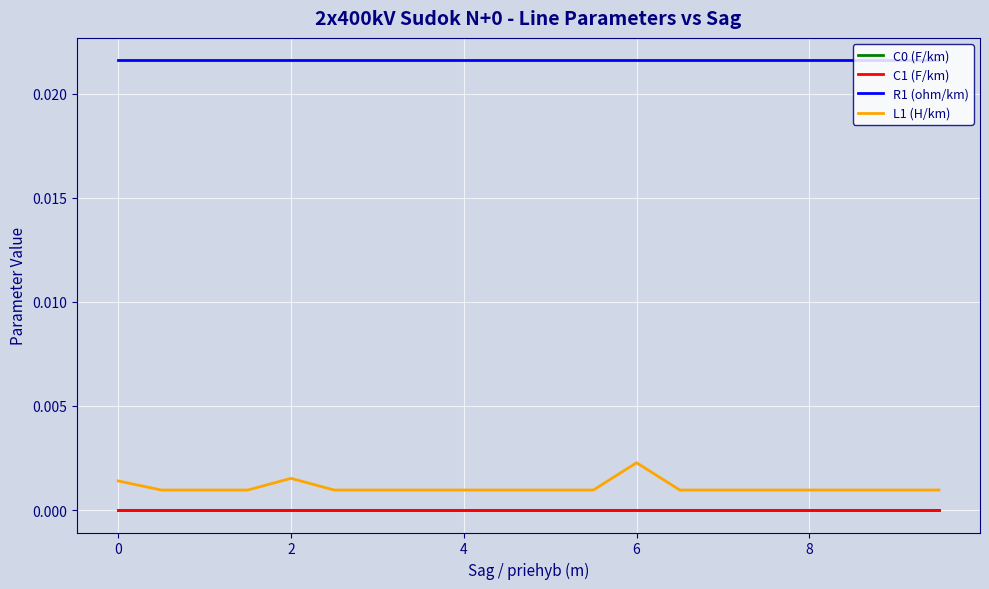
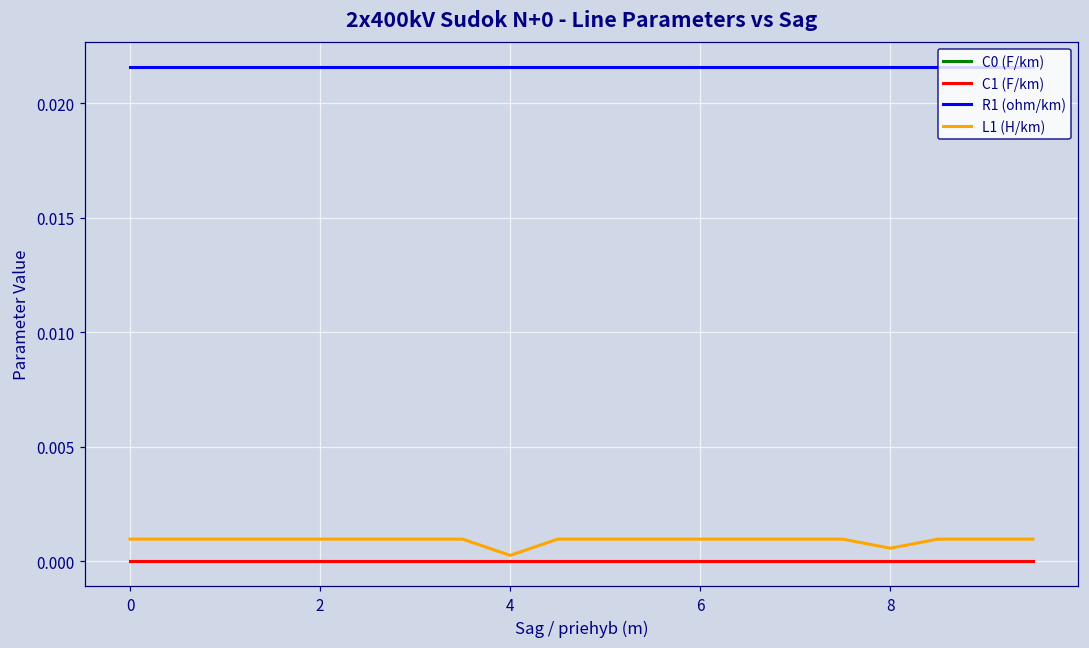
L1 (H/km), 0: 0.0014 -> 0.0010
L1 (H/km), 2: 0.0015 -> 0.0010
L1 (H/km), 4: 0.0010 -> 0.0003
L1 (H/km), 6: 0.0023 -> 0.0010
L1 (H/km), 8: 0.0010 -> 0.0006
